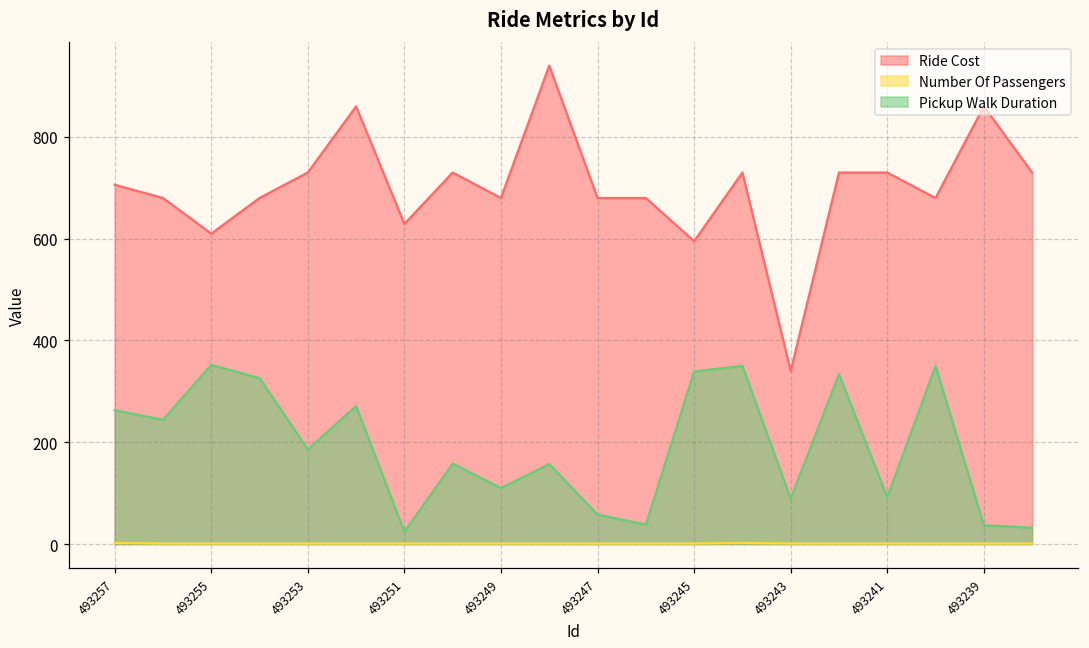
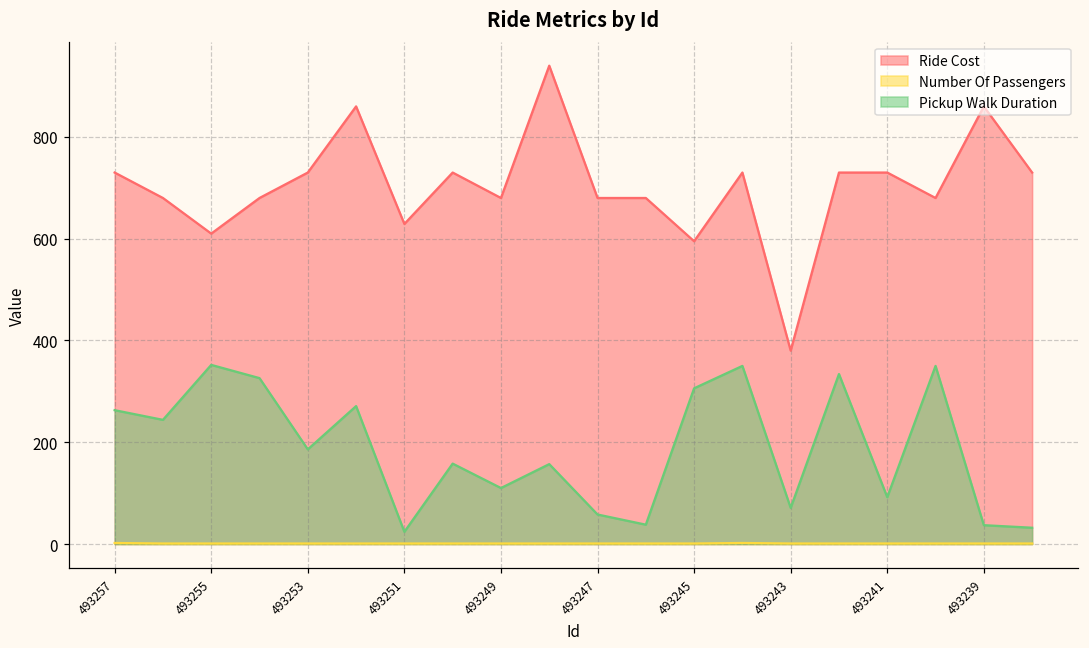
Ride Cost, 493257: 710 -> 730
Pickup Walk Duration, 493245: 340 -> 310
Ride Cost, 493243: 340 -> 380
Pickup Walk Duration, 493243: 90 -> 70
